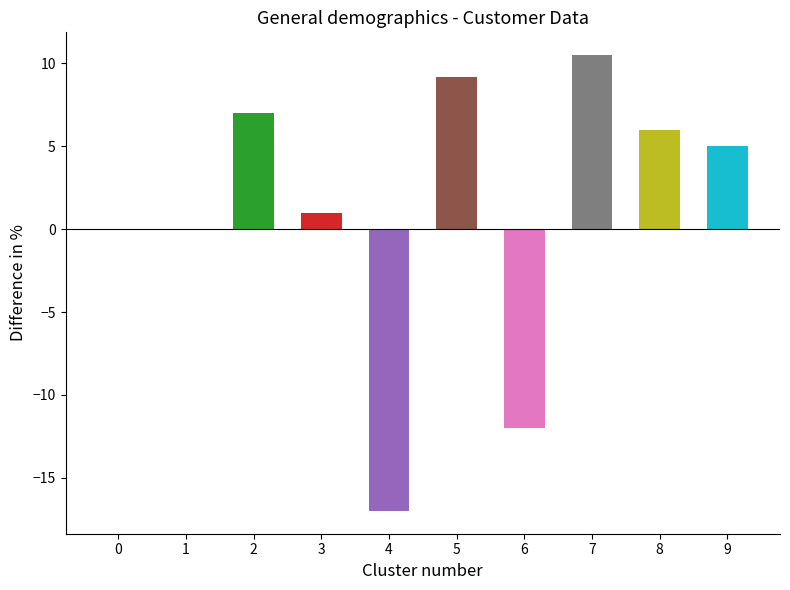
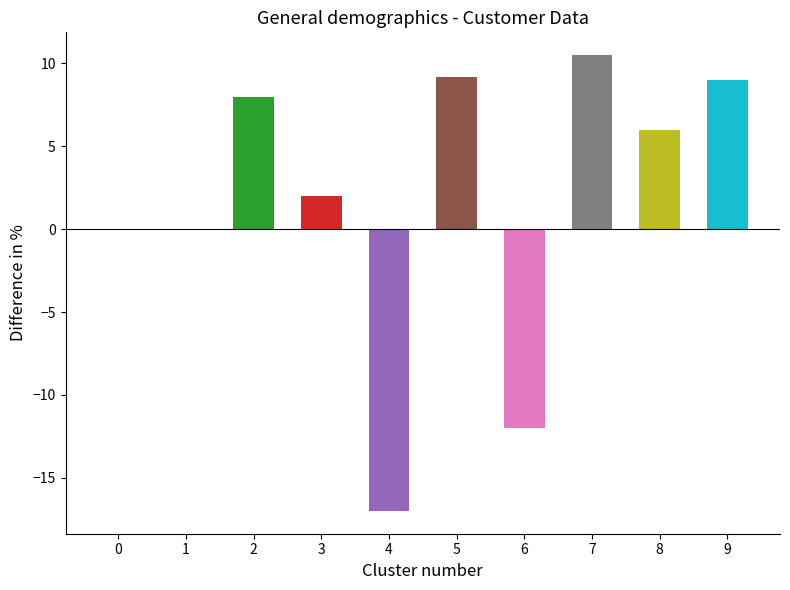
2: 7 -> 8
3: 1 -> 2
9: 5 -> 9
